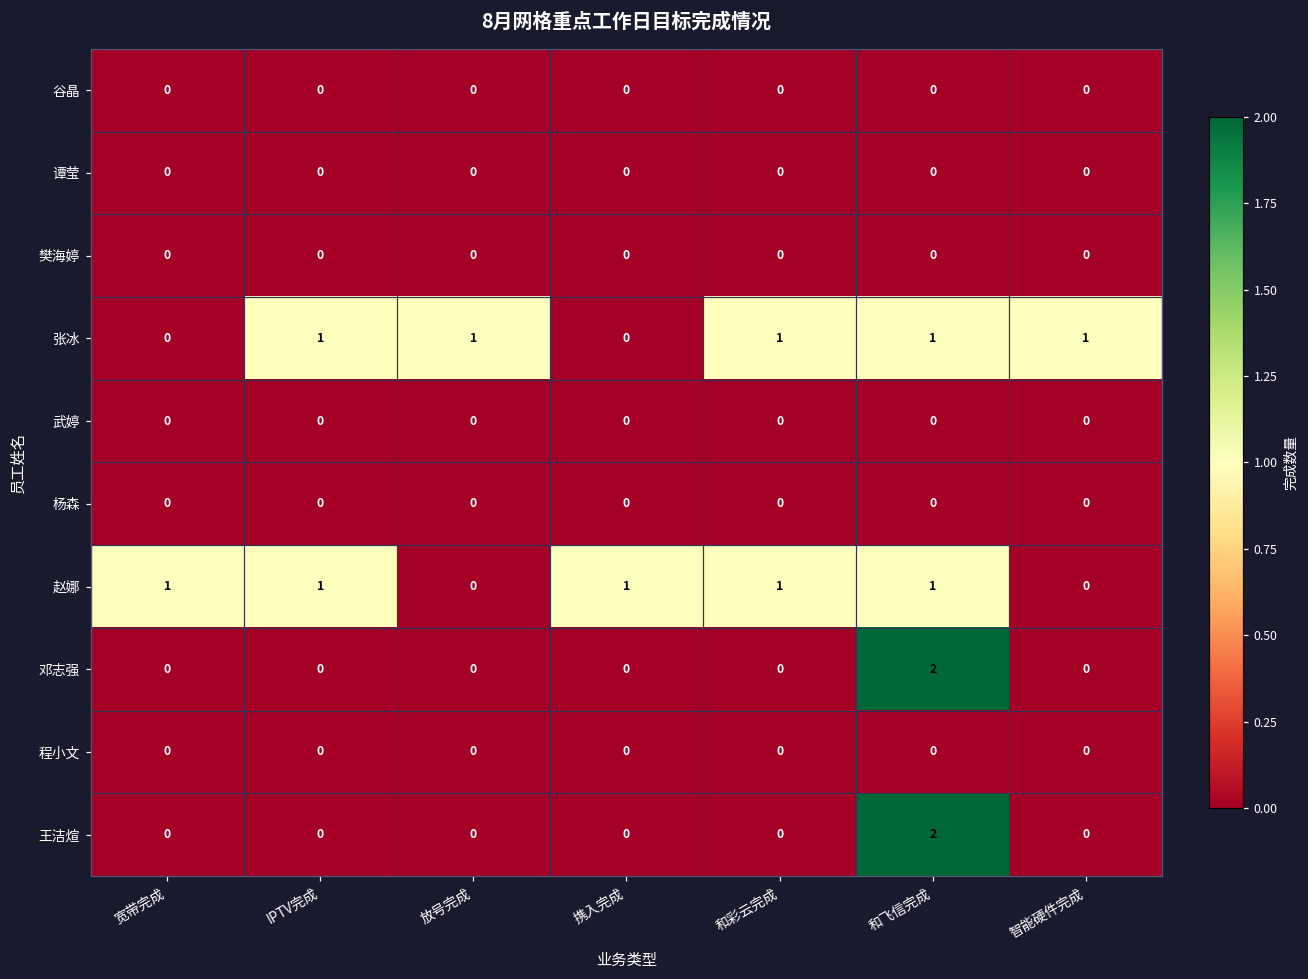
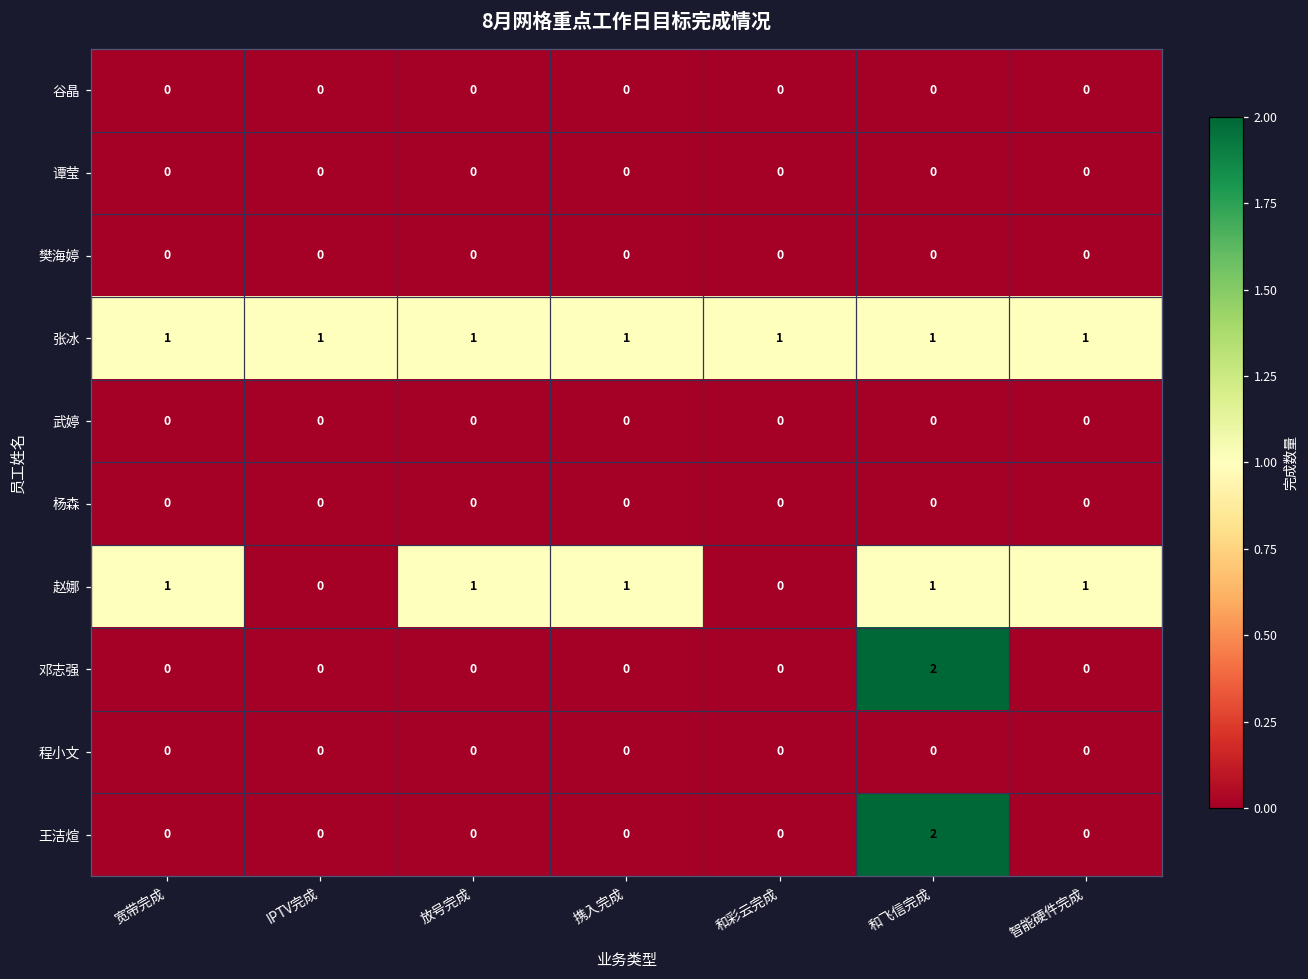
张冰, 宽带完成: 0 -> 1
张冰, 携入完成: 0 -> 1
赵娜, IPTV完成: 1 -> 0
赵娜, 放号完成: 0 -> 1
赵娜, 和彩云完成: 1 -> 0
赵娜, 智能硬件完成: 0 -> 1
